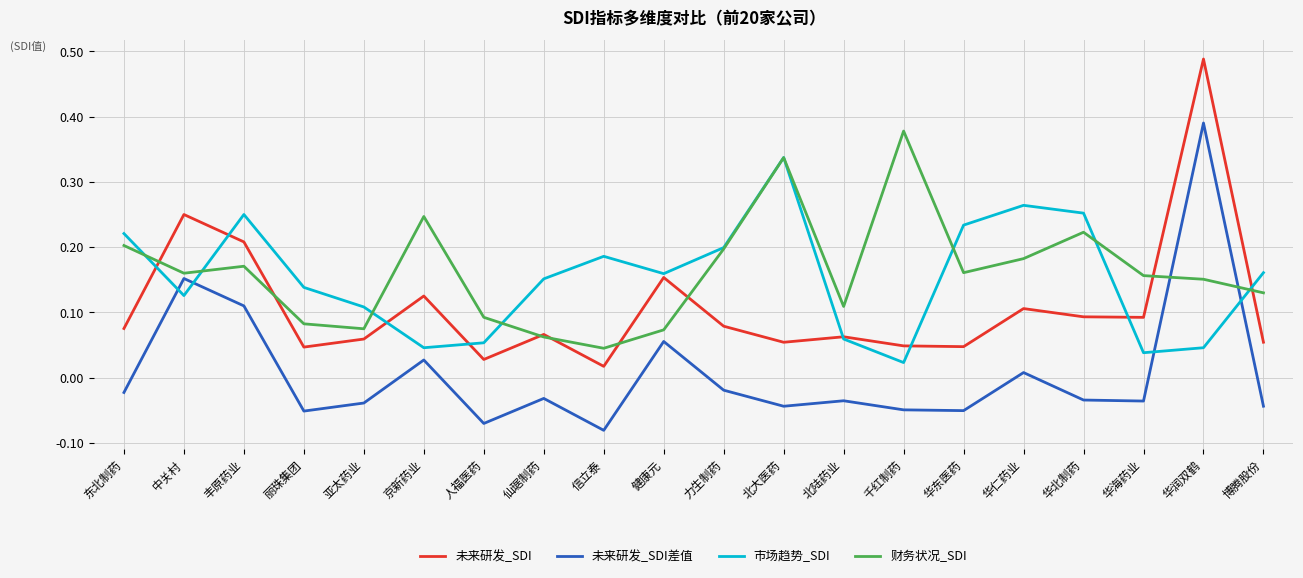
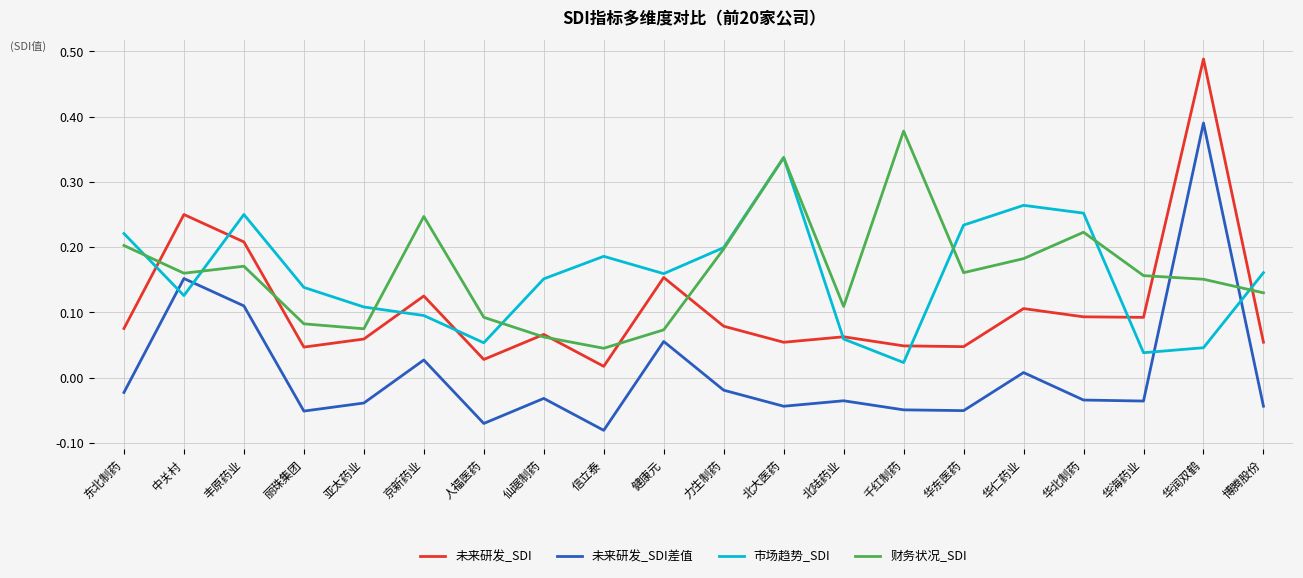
市场趋势_SDI, 京新药业: 0.05 -> 0.10
